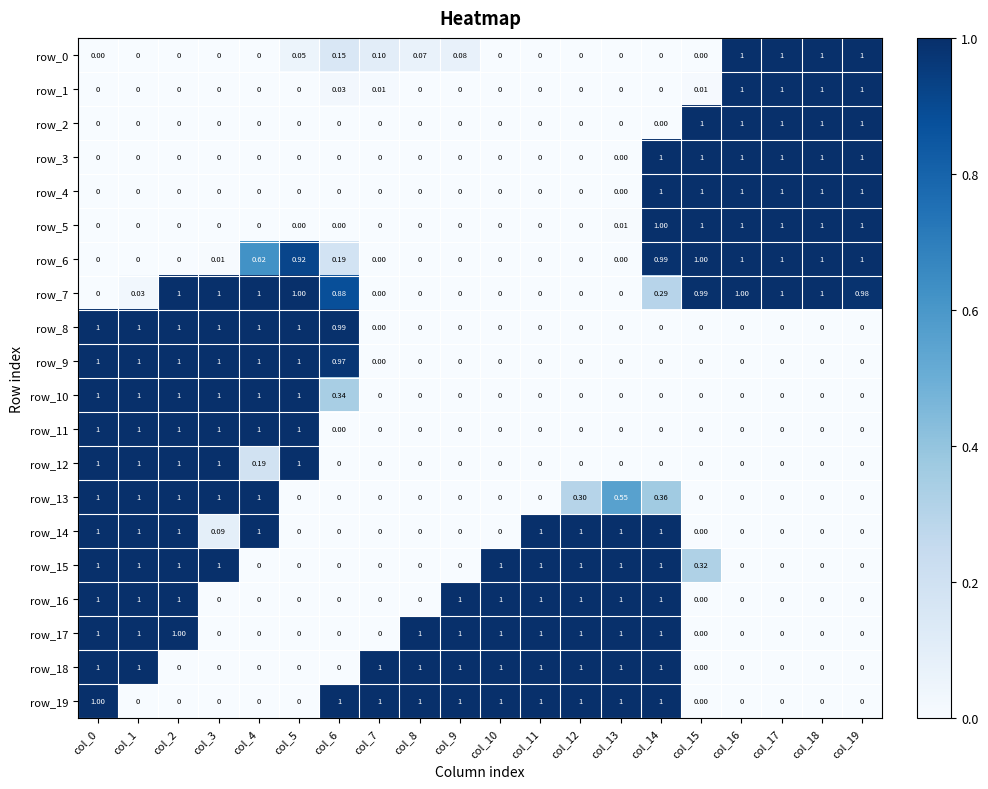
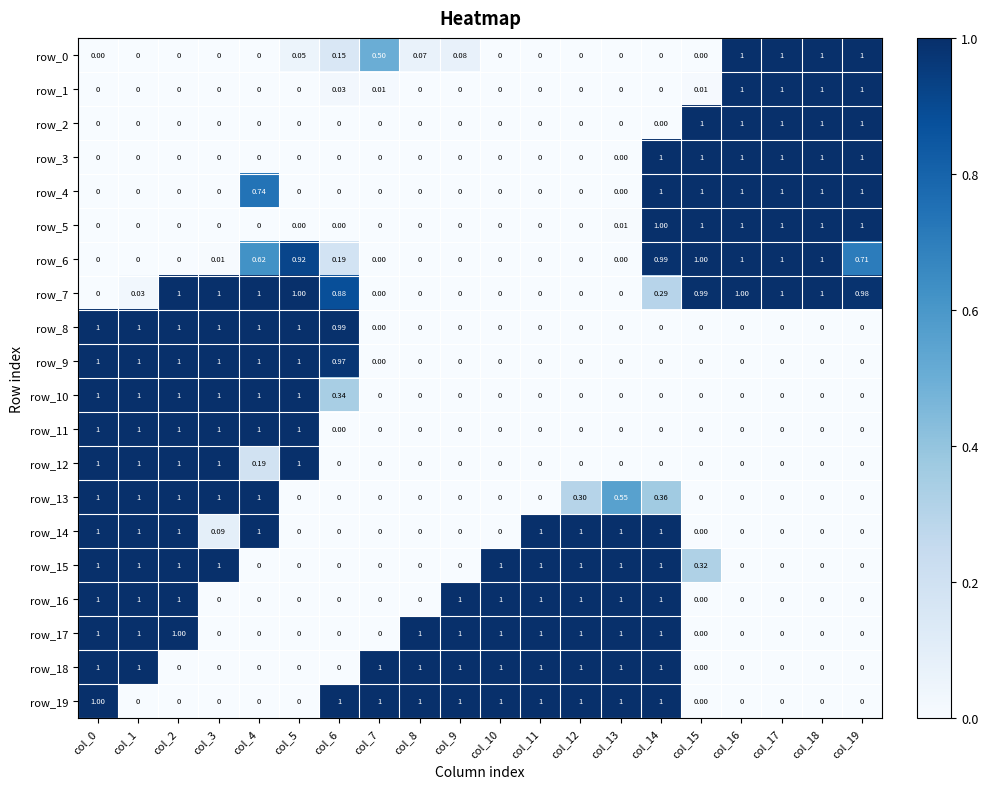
row_0, col_7: 0.10 -> 0.50
row_4, col_4: 0 -> 0.74
row_6, col_19: 1 -> 0.71
